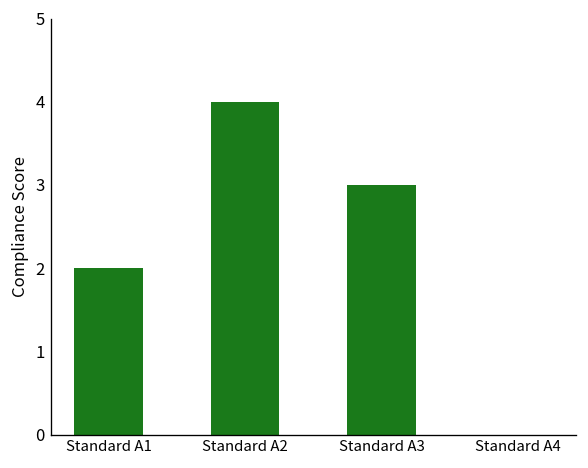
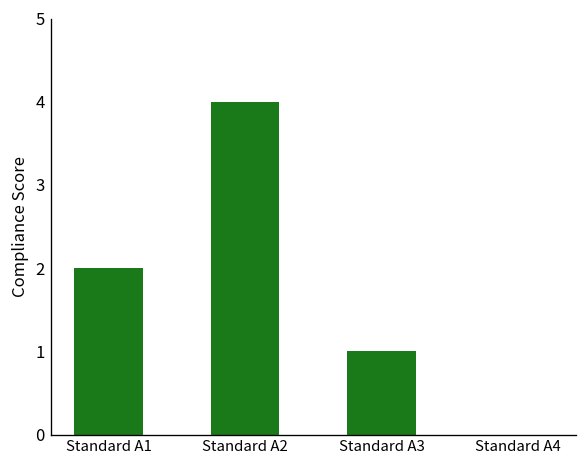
Standard A3: 3 -> 1
